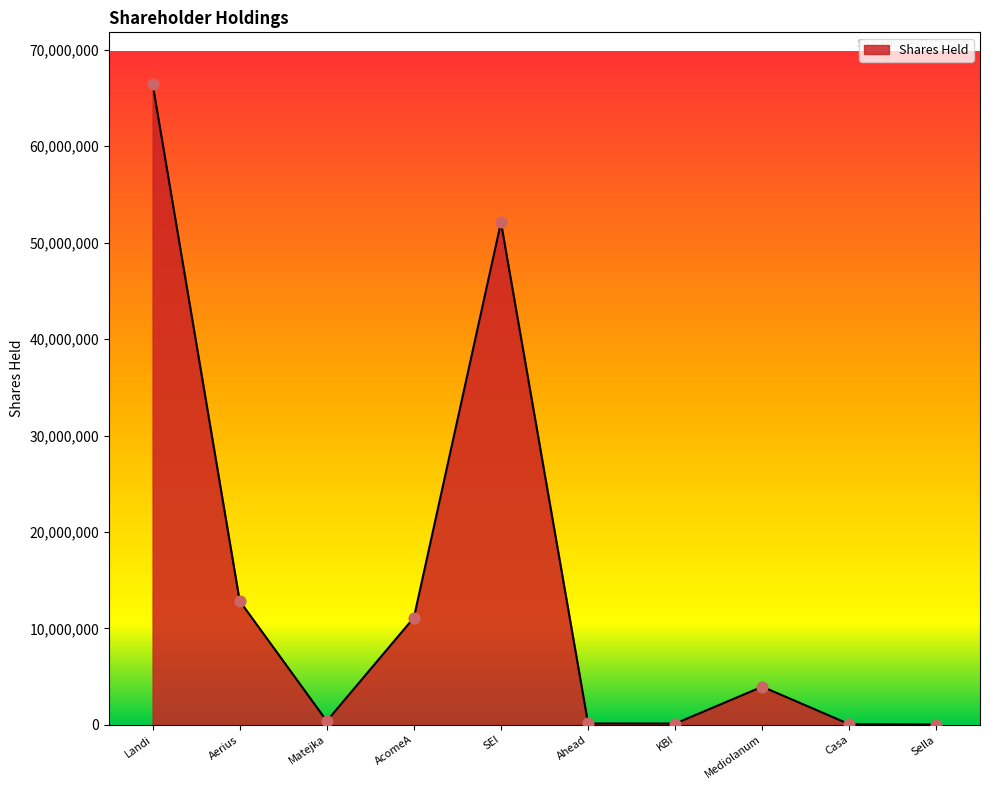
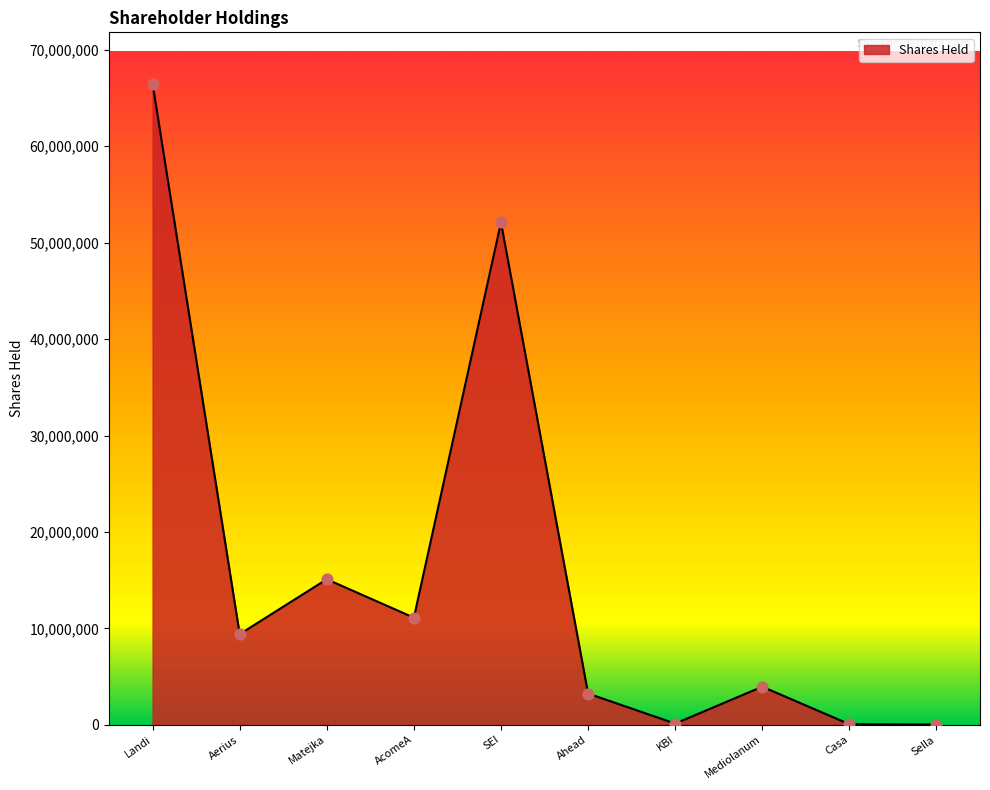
Aerius: 13,000,000 -> 9,000,000
Matejka: 0 -> 15,000,000
Ahead: 0 -> 3,000,000
